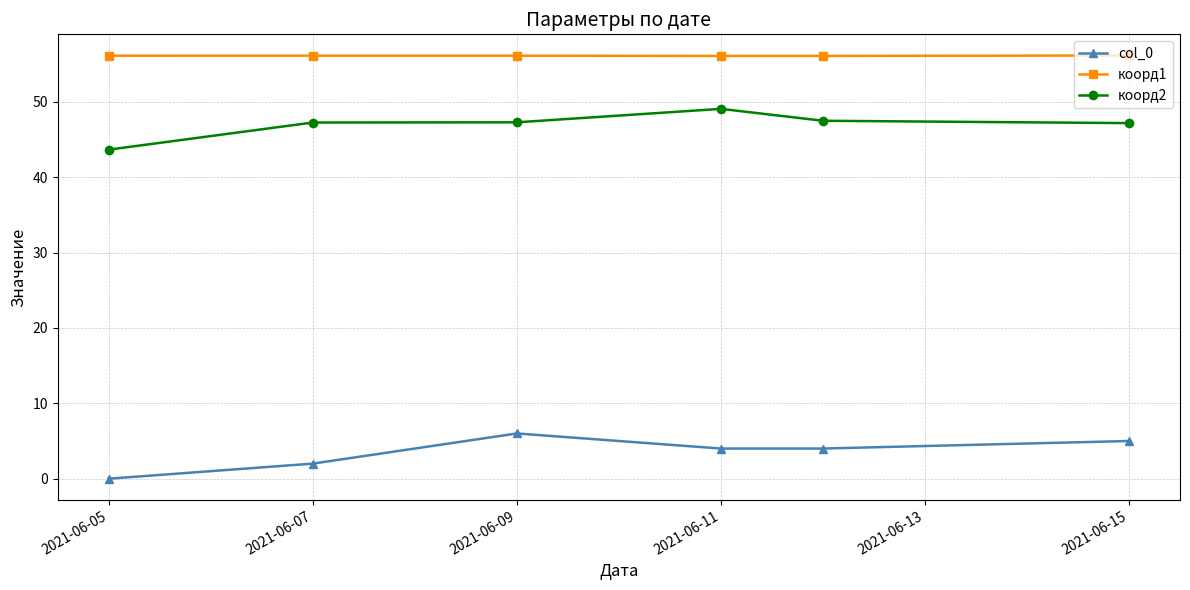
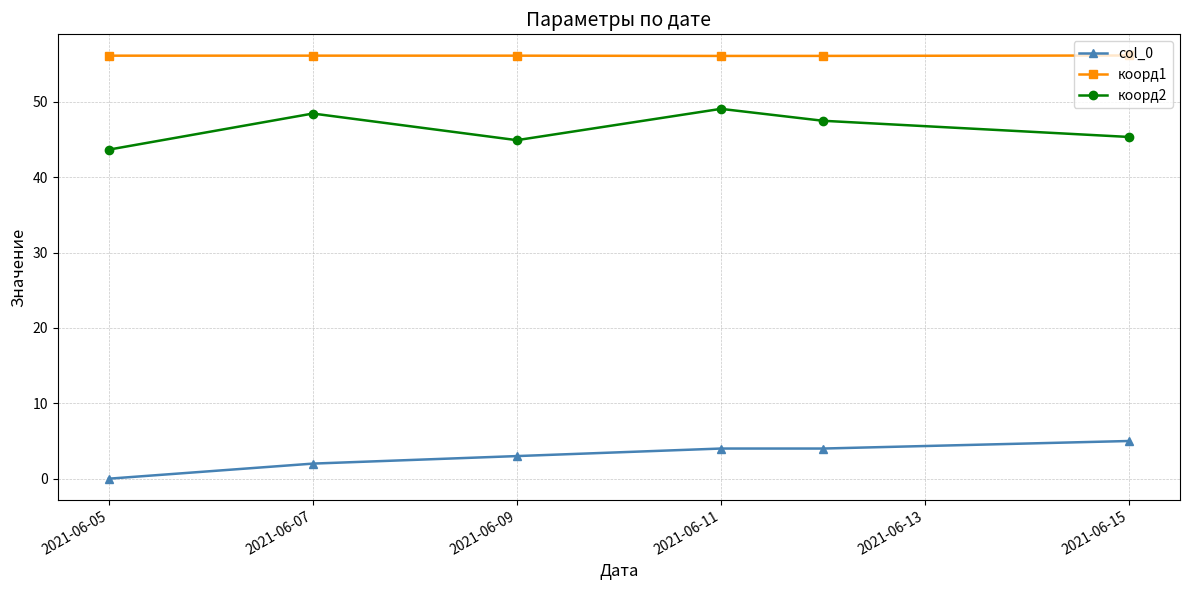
коорд2, 2021-06-07: 47 -> 48
col_0, 2021-06-09: 6 -> 3
коорд2, 2021-06-09: 47 -> 45
коорд2, 2021-06-15: 47 -> 45
